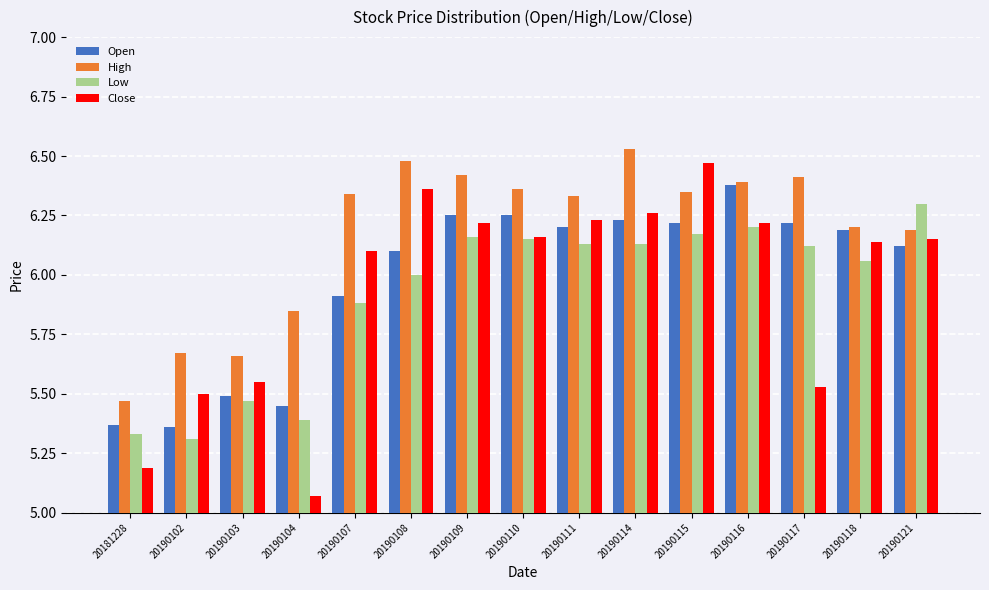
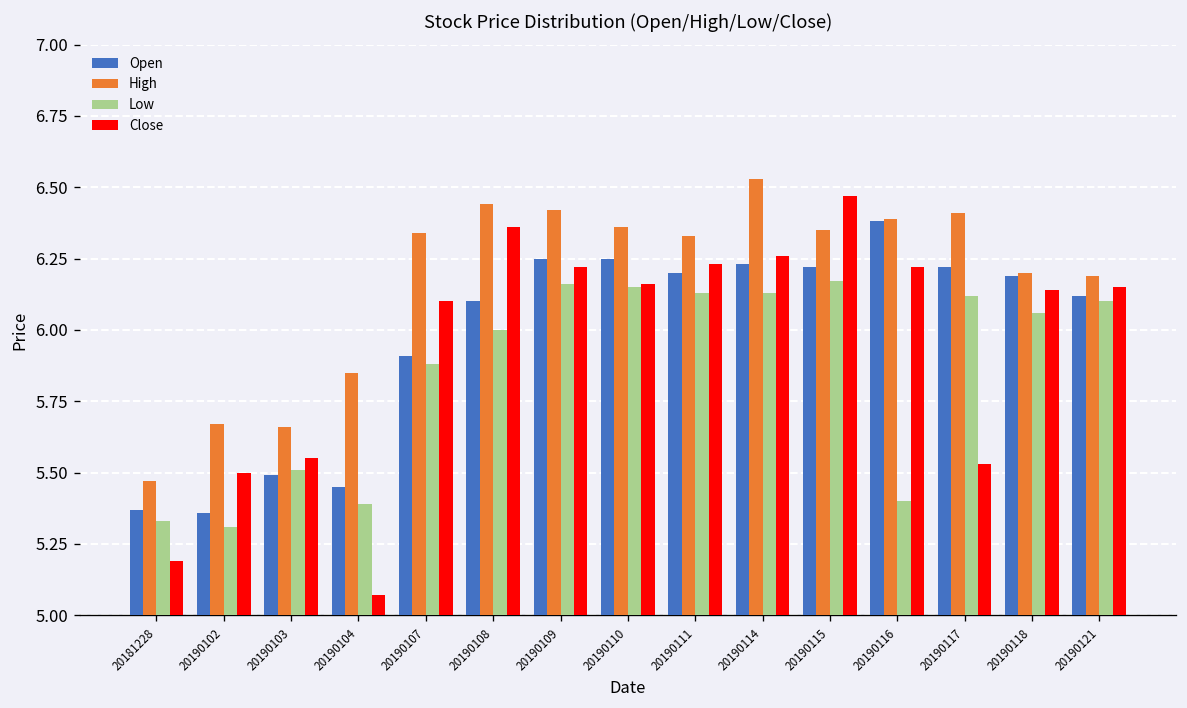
Low, 20190103: 5.47 -> 5.51
High, 20190108: 6.48 -> 6.44
Low, 20190116: 6.2 -> 5.4
Low, 20190121: 6.3 -> 6.1
